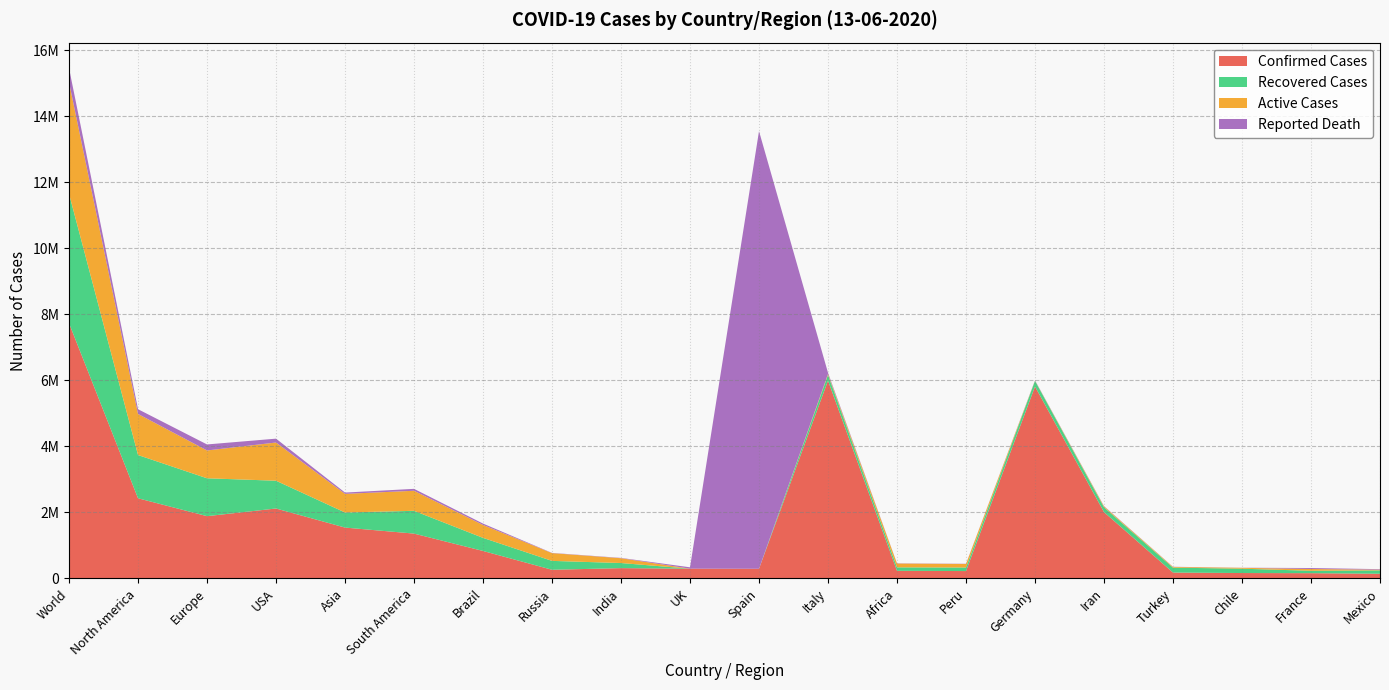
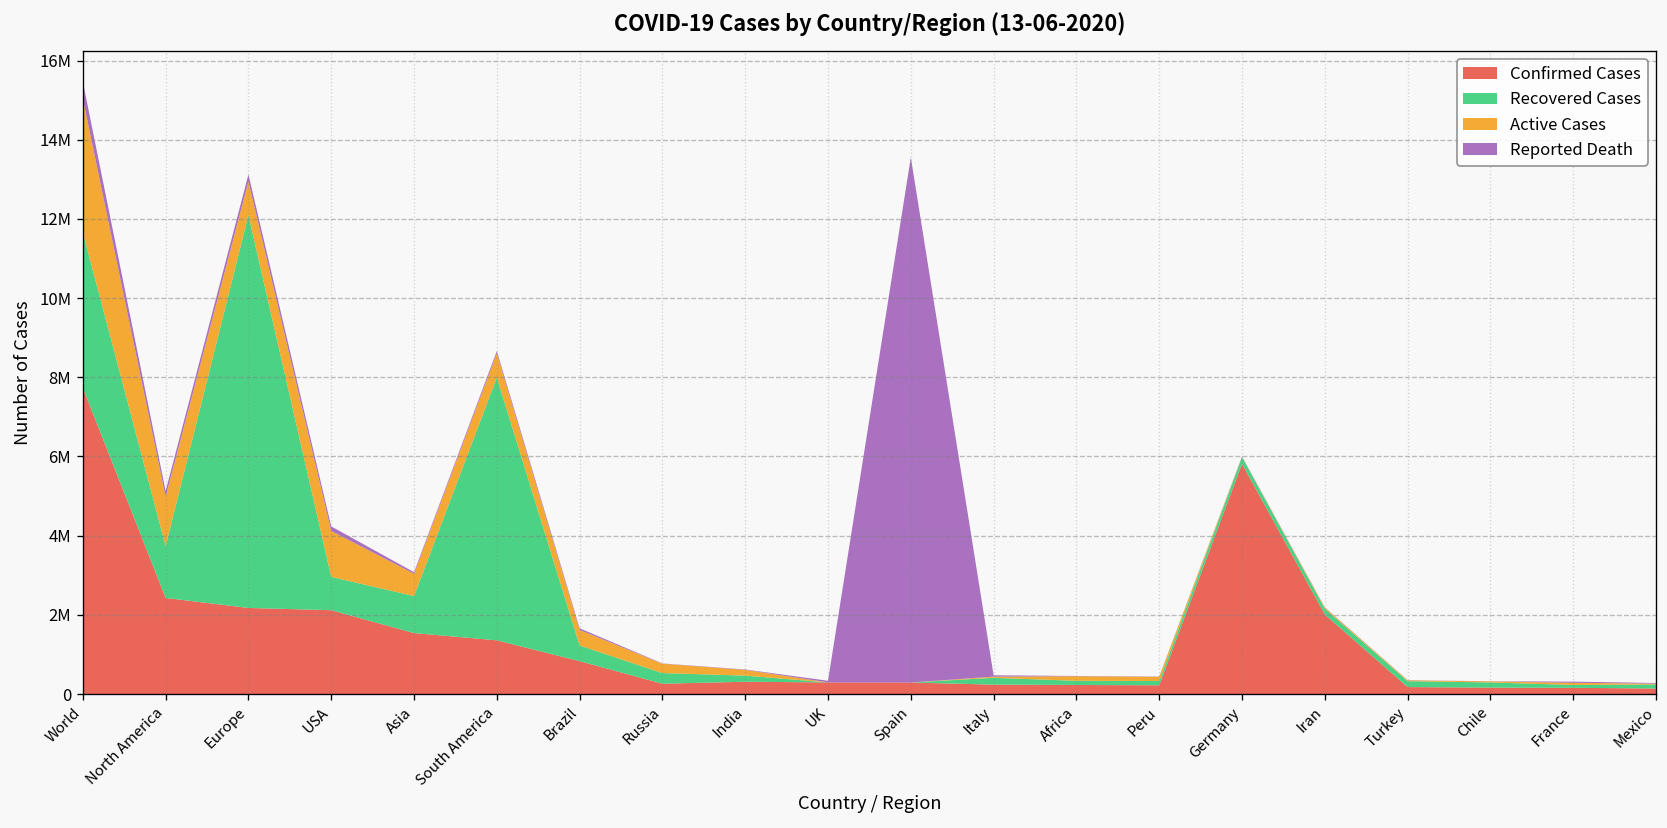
Confirmed Cases, Europe: 1900000 -> 2200000
Recovered Cases, Europe: 1100000 -> 9900000
Recovered Cases, Asia: 500000 -> 900000
Recovered Cases, South America: 700000 -> 6600000
Confirmed Cases, Italy: 6000000 -> 200000
